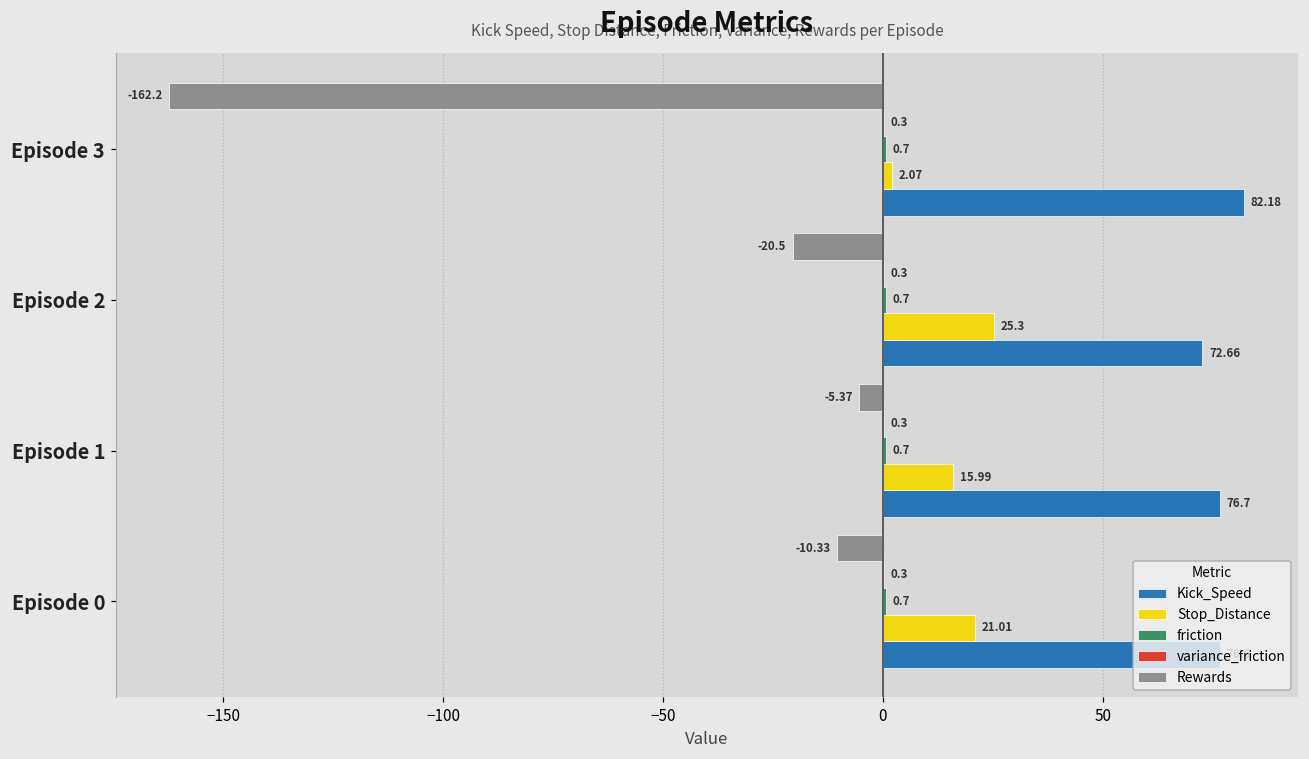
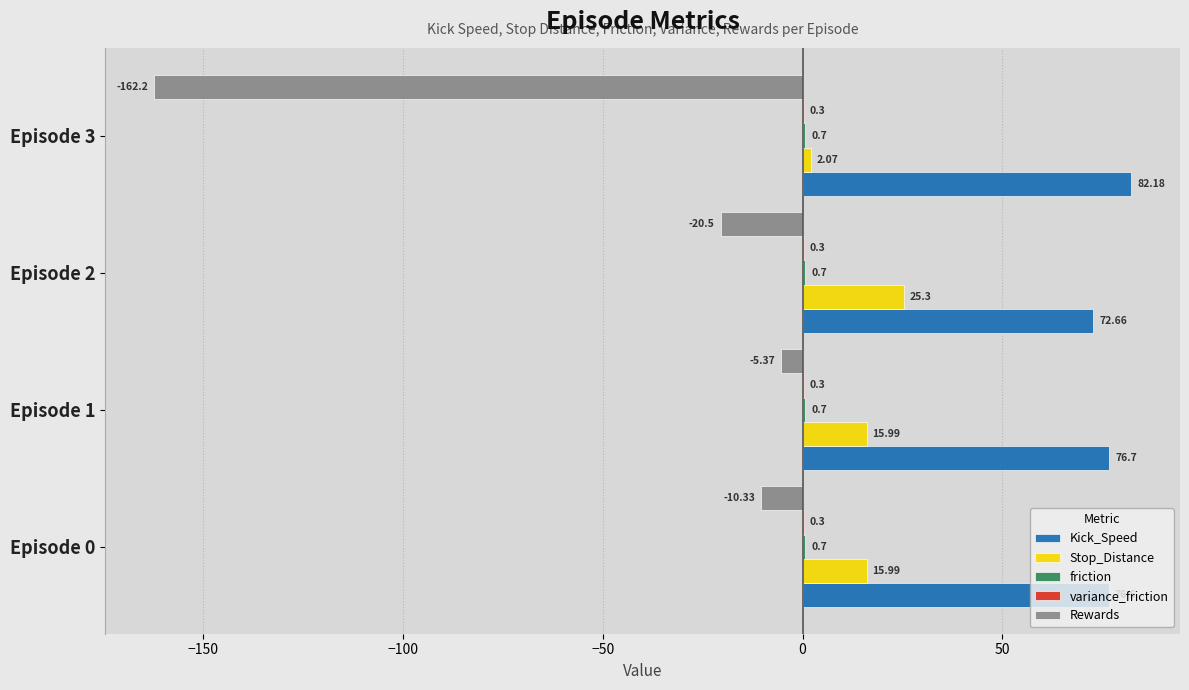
Stop_Distance, Episode 0: 21.01 -> 15.99
